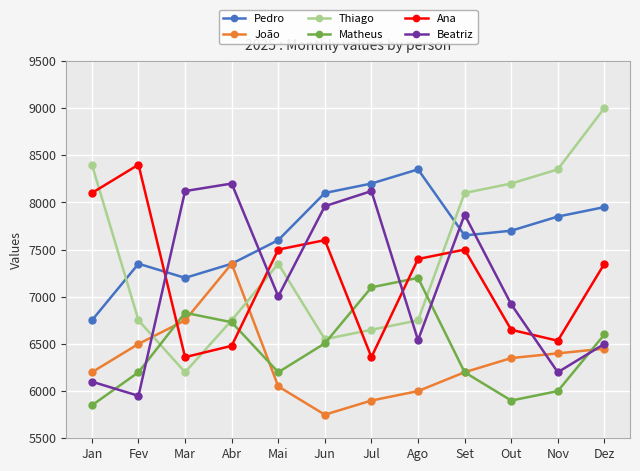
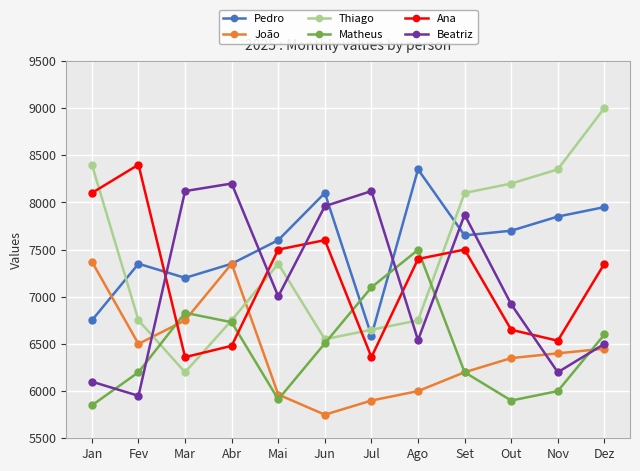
João, Jan: 6200 -> 7400
João, Mai: 6100 -> 6000
Matheus, Mai: 6200 -> 5900
Pedro, Jul: 8200 -> 6600
Matheus, Ago: 7200 -> 7500
